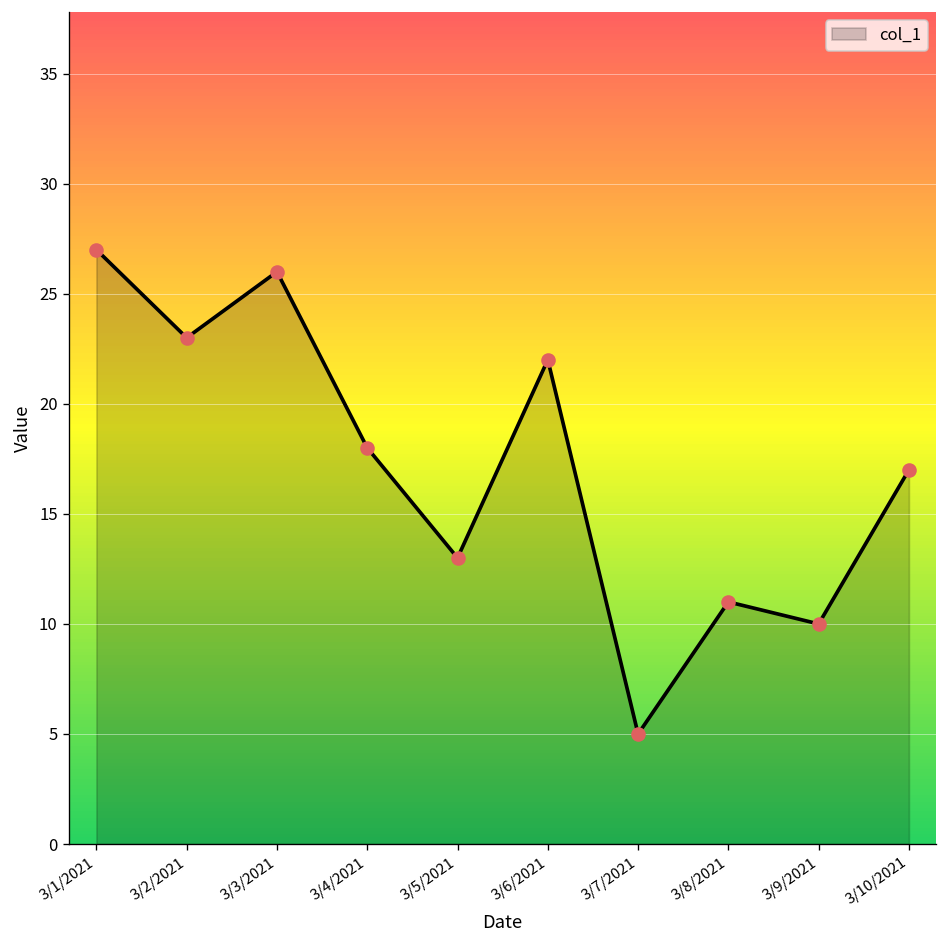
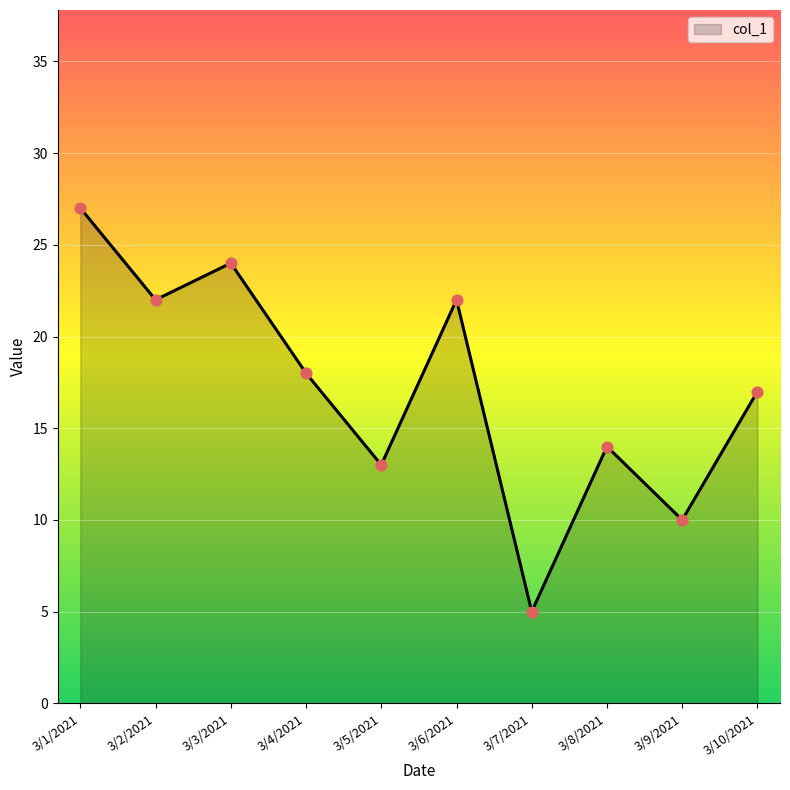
3/2/2021: 23 -> 22
3/3/2021: 26 -> 24
3/8/2021: 11 -> 14
